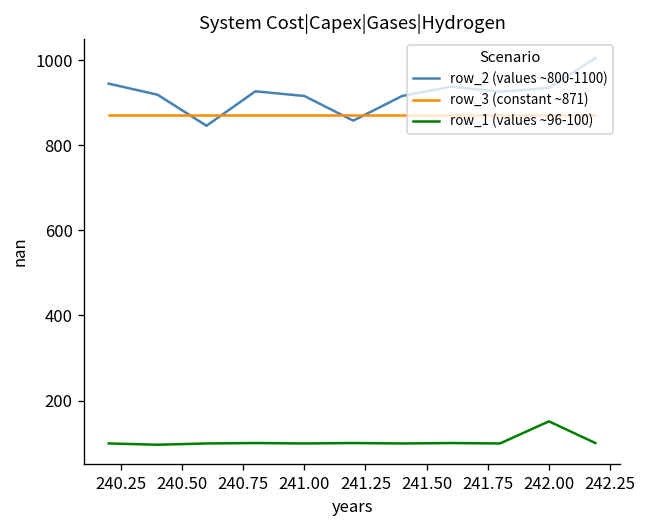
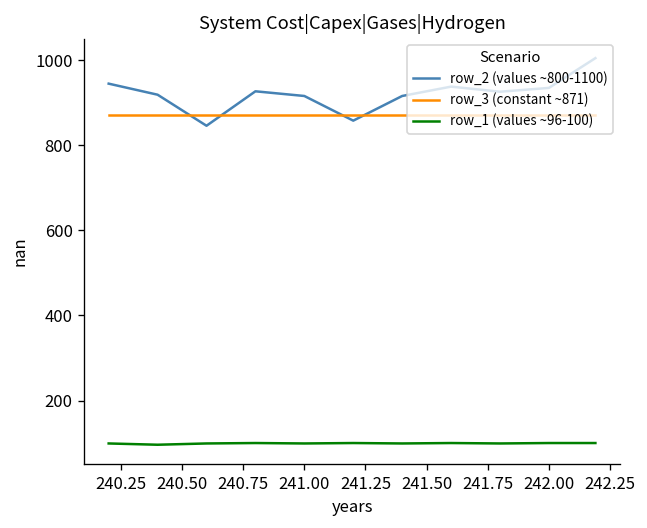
row_1 (values ~96-100), 242.00: 150 -> 100
